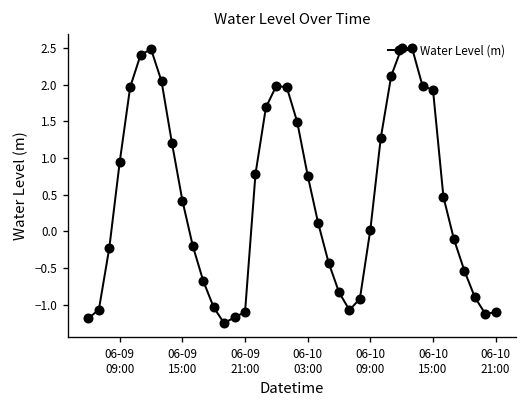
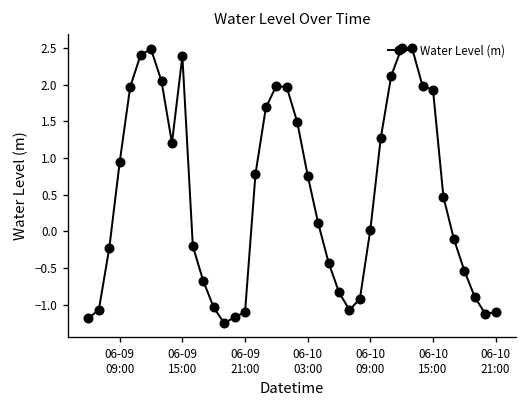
06-09 15:00: 0.4 -> 2.4
